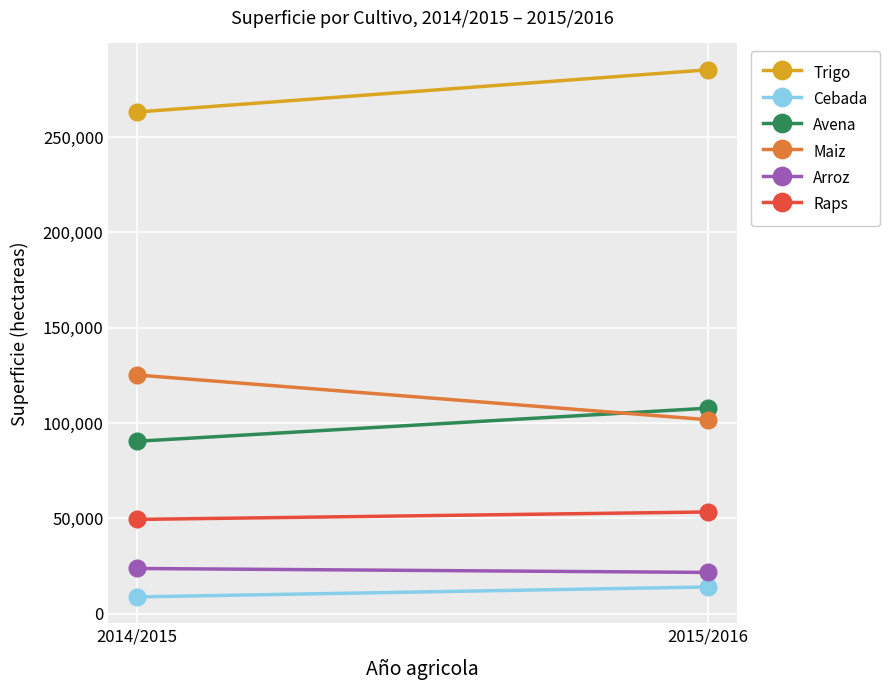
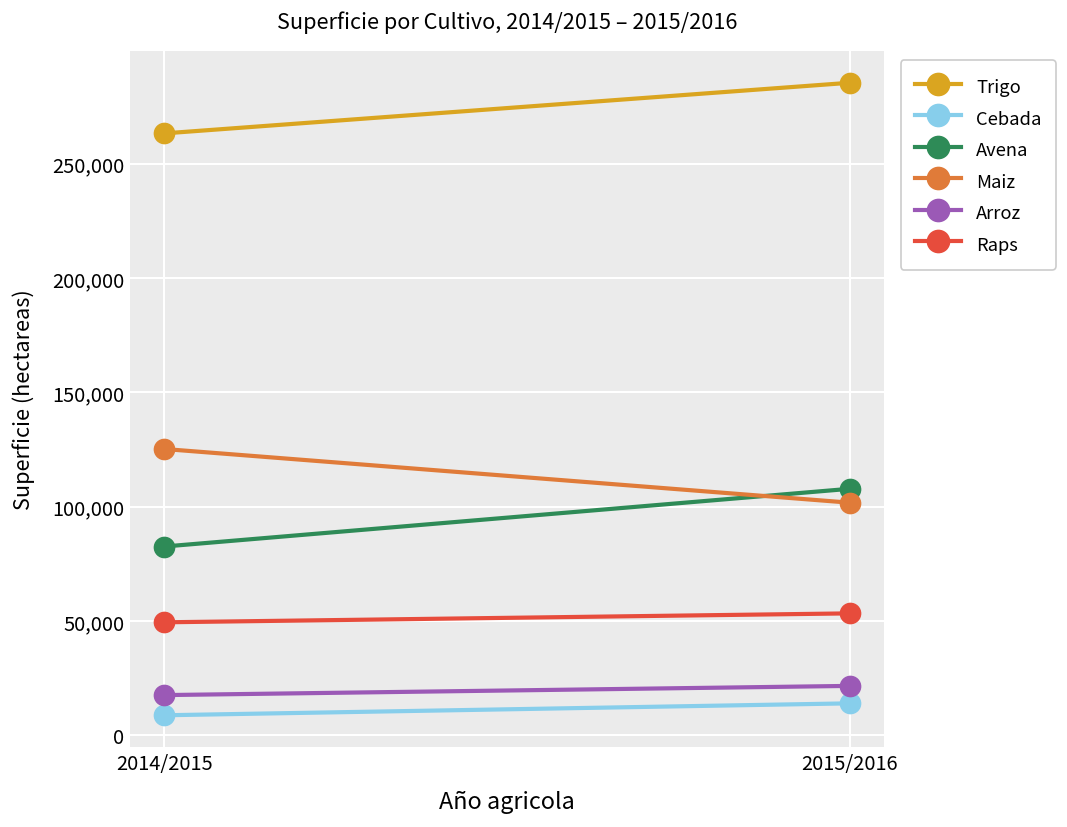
Avena, 2014/2015: 90,000 -> 83,000
Arroz, 2014/2015: 24,000 -> 18,000
